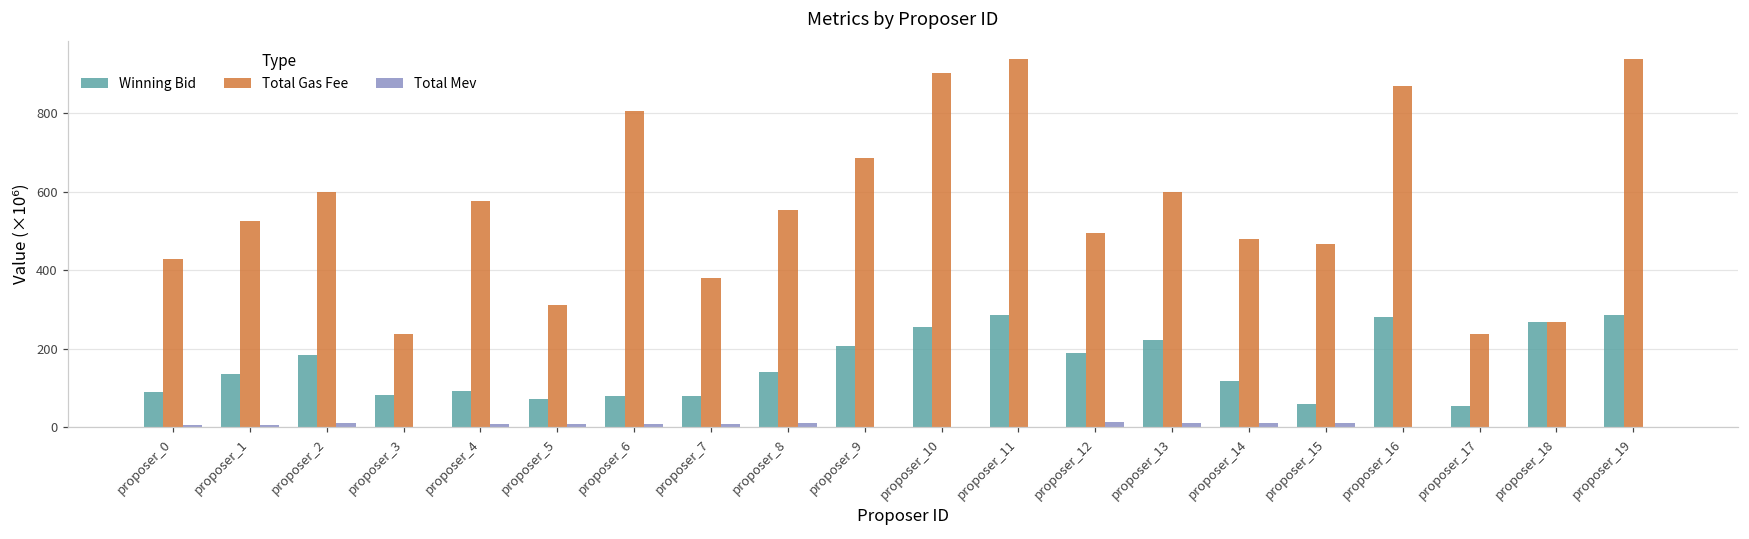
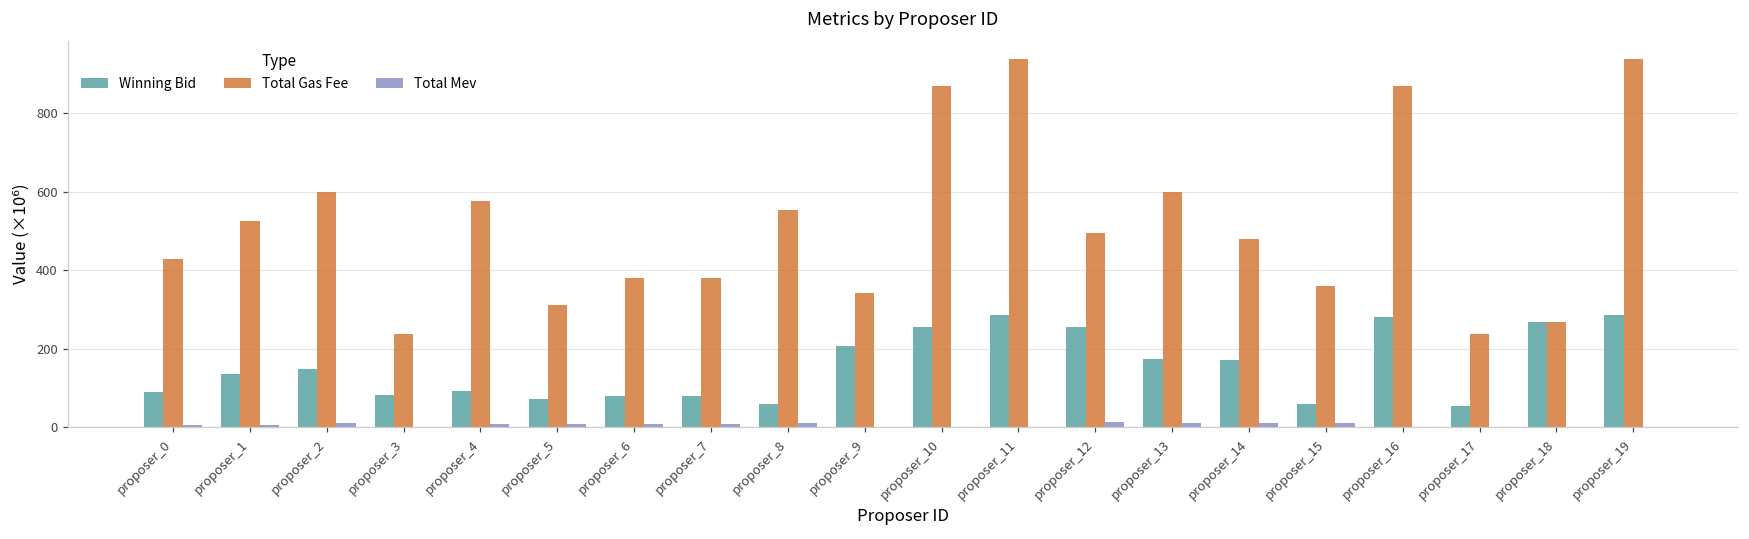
Winning Bid, proposer_2: 190 -> 150
Total Gas Fee, proposer_6: 810 -> 380
Winning Bid, proposer_8: 140 -> 60
Total Gas Fee, proposer_9: 690 -> 340
Total Gas Fee, proposer_10: 900 -> 870
Winning Bid, proposer_12: 190 -> 260
Winning Bid, proposer_13: 220 -> 170
Winning Bid, proposer_14: 120 -> 170
Total Gas Fee, proposer_15: 470 -> 360
